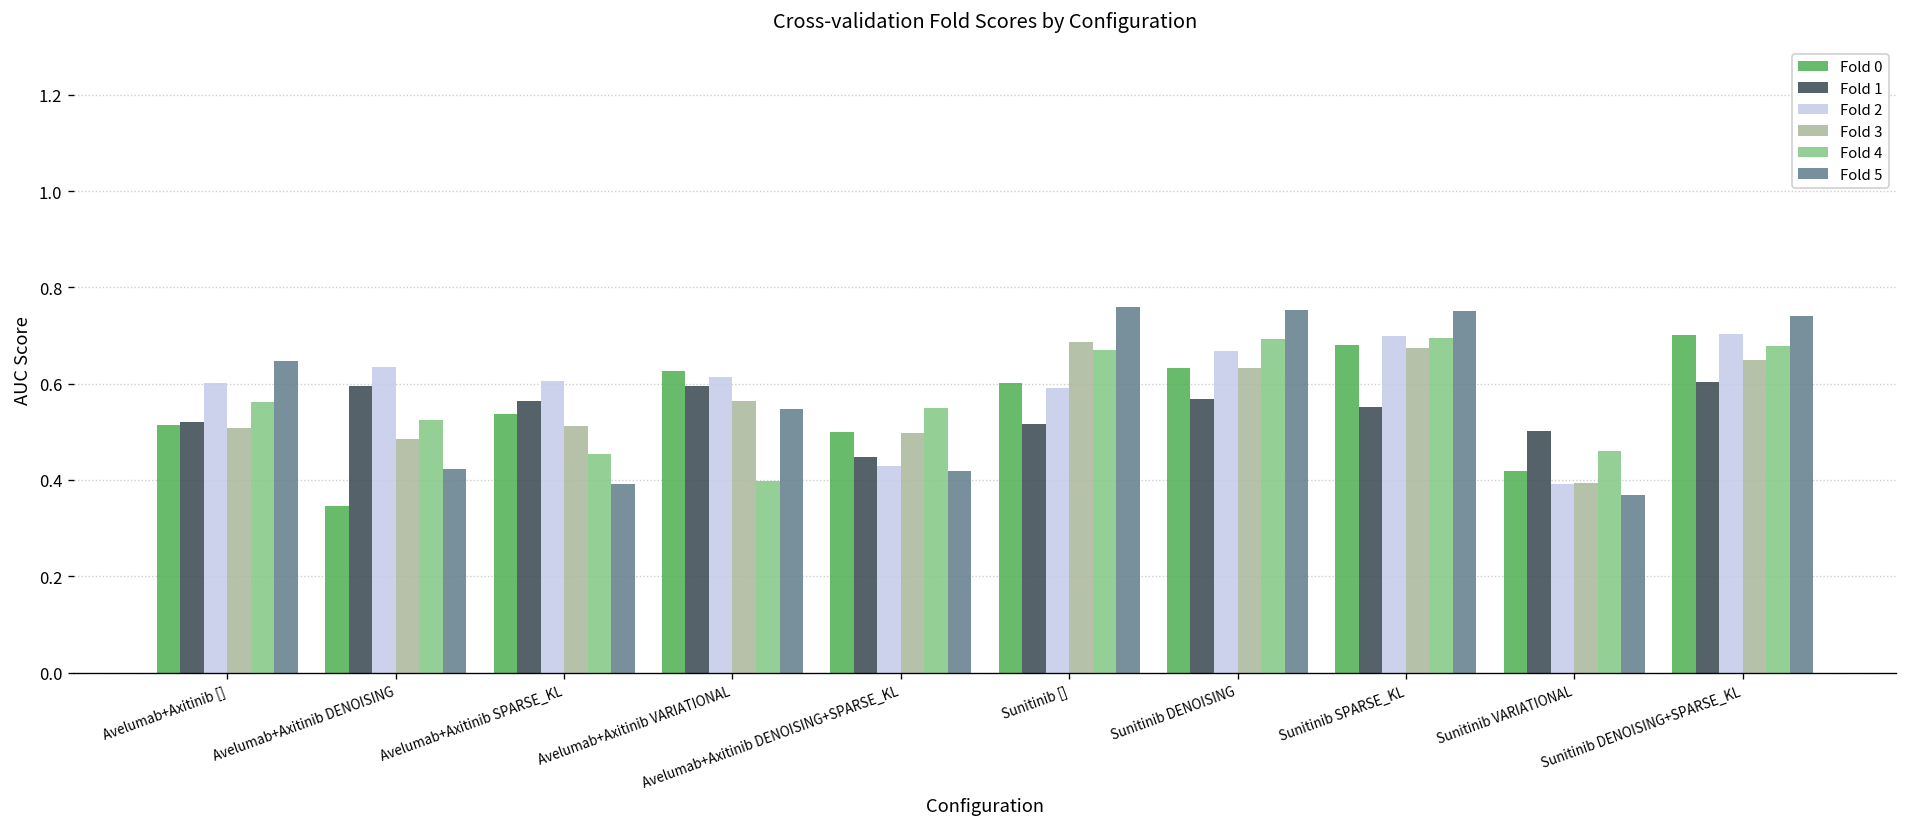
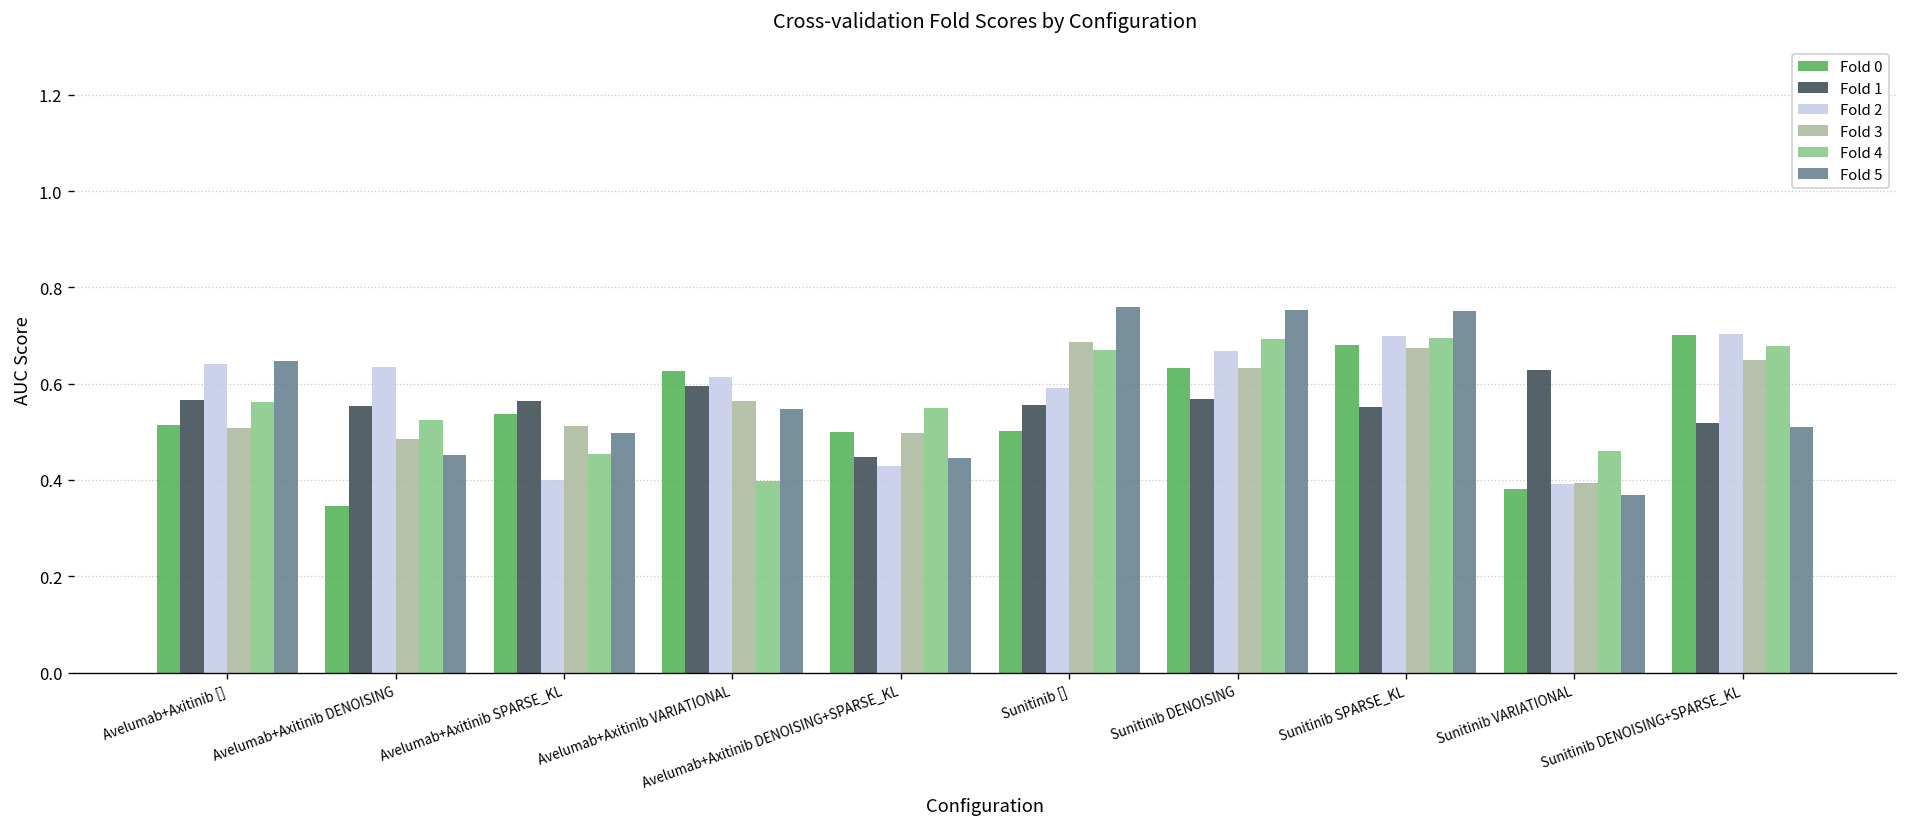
Fold 1, Avelumab+Axitinib []: 0.52 -> 0.57
Fold 2, Avelumab+Axitinib []: 0.60 -> 0.64
Fold 1, Avelumab+Axitinib DENOISING: 0.59 -> 0.55
Fold 5, Avelumab+Axitinib DENOISING: 0.42 -> 0.45
Fold 2, Avelumab+Axitinib SPARSE_KL: 0.60 -> 0.40
Fold 5, Avelumab+Axitinib SPARSE_KL: 0.39 -> 0.50
Fold 5, Avelumab+Axitinib DENOISING+SPARSE_KL: 0.42 -> 0.45
Fold 0, Sunitinib []: 0.60 -> 0.50
Fold 1, Sunitinib []: 0.52 -> 0.56
Fold 0, Sunitinib VARIATIONAL: 0.42 -> 0.38
Fold 1, Sunitinib VARIATIONAL: 0.50 -> 0.63
Fold 1, Sunitinib DENOISING+SPARSE_KL: 0.60 -> 0.52
Fold 5, Sunitinib DENOISING+SPARSE_KL: 0.74 -> 0.51
